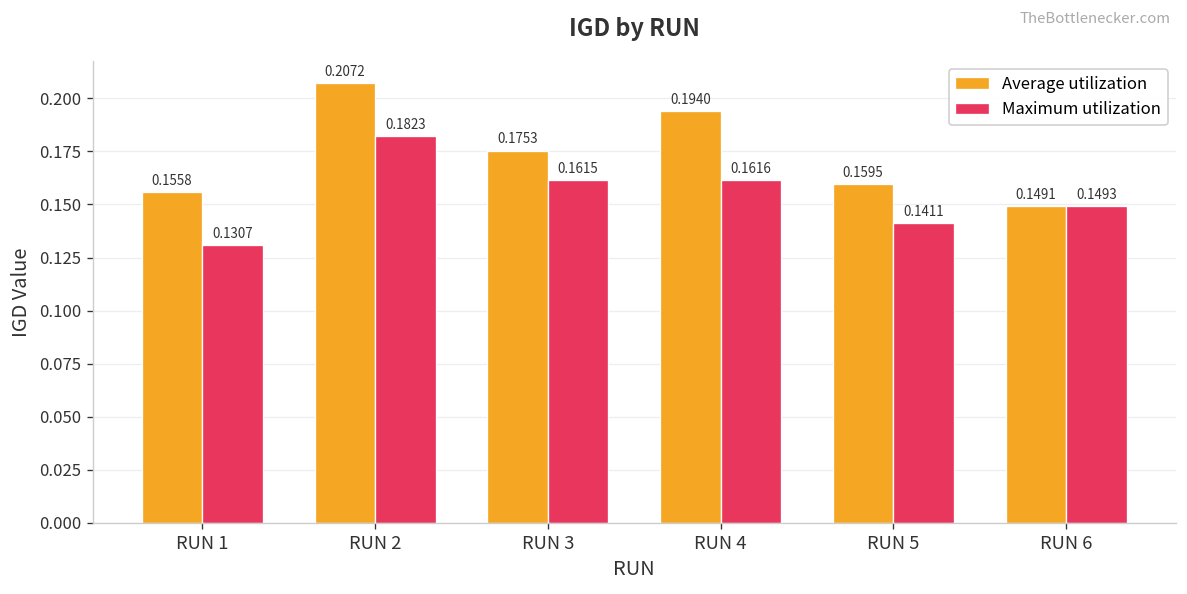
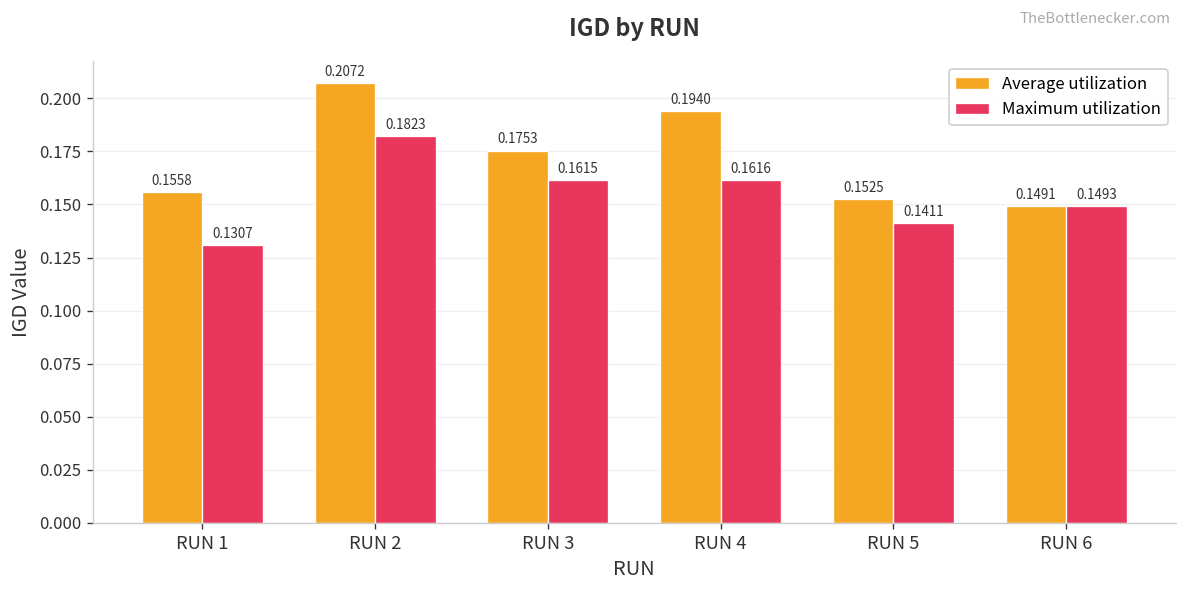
Average utilization, RUN 5: 0.1595 -> 0.1525
